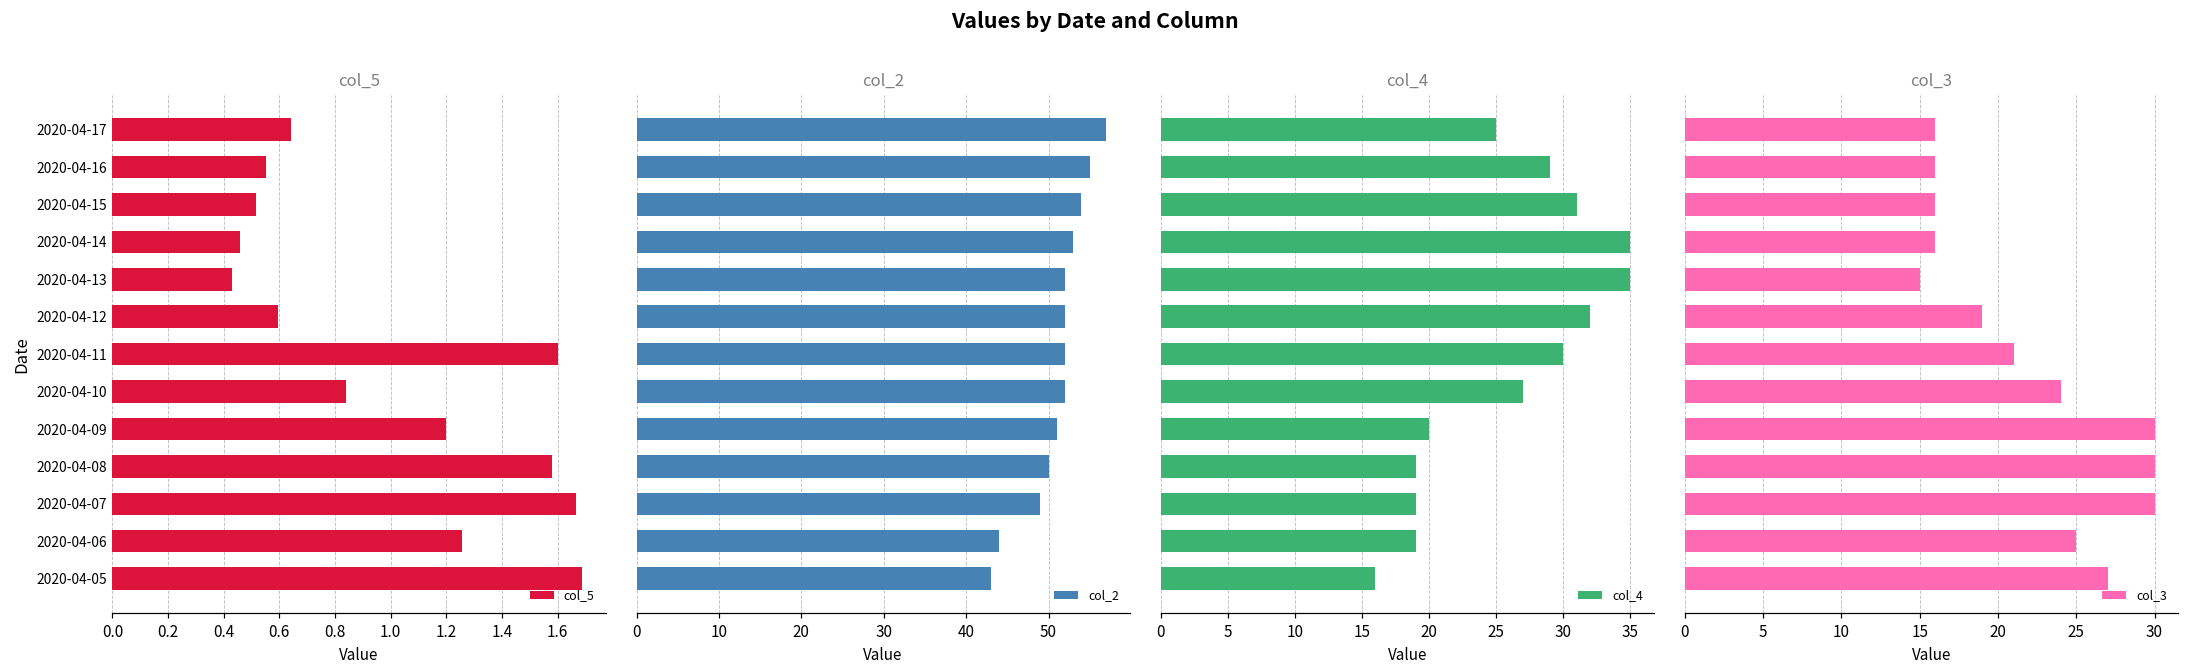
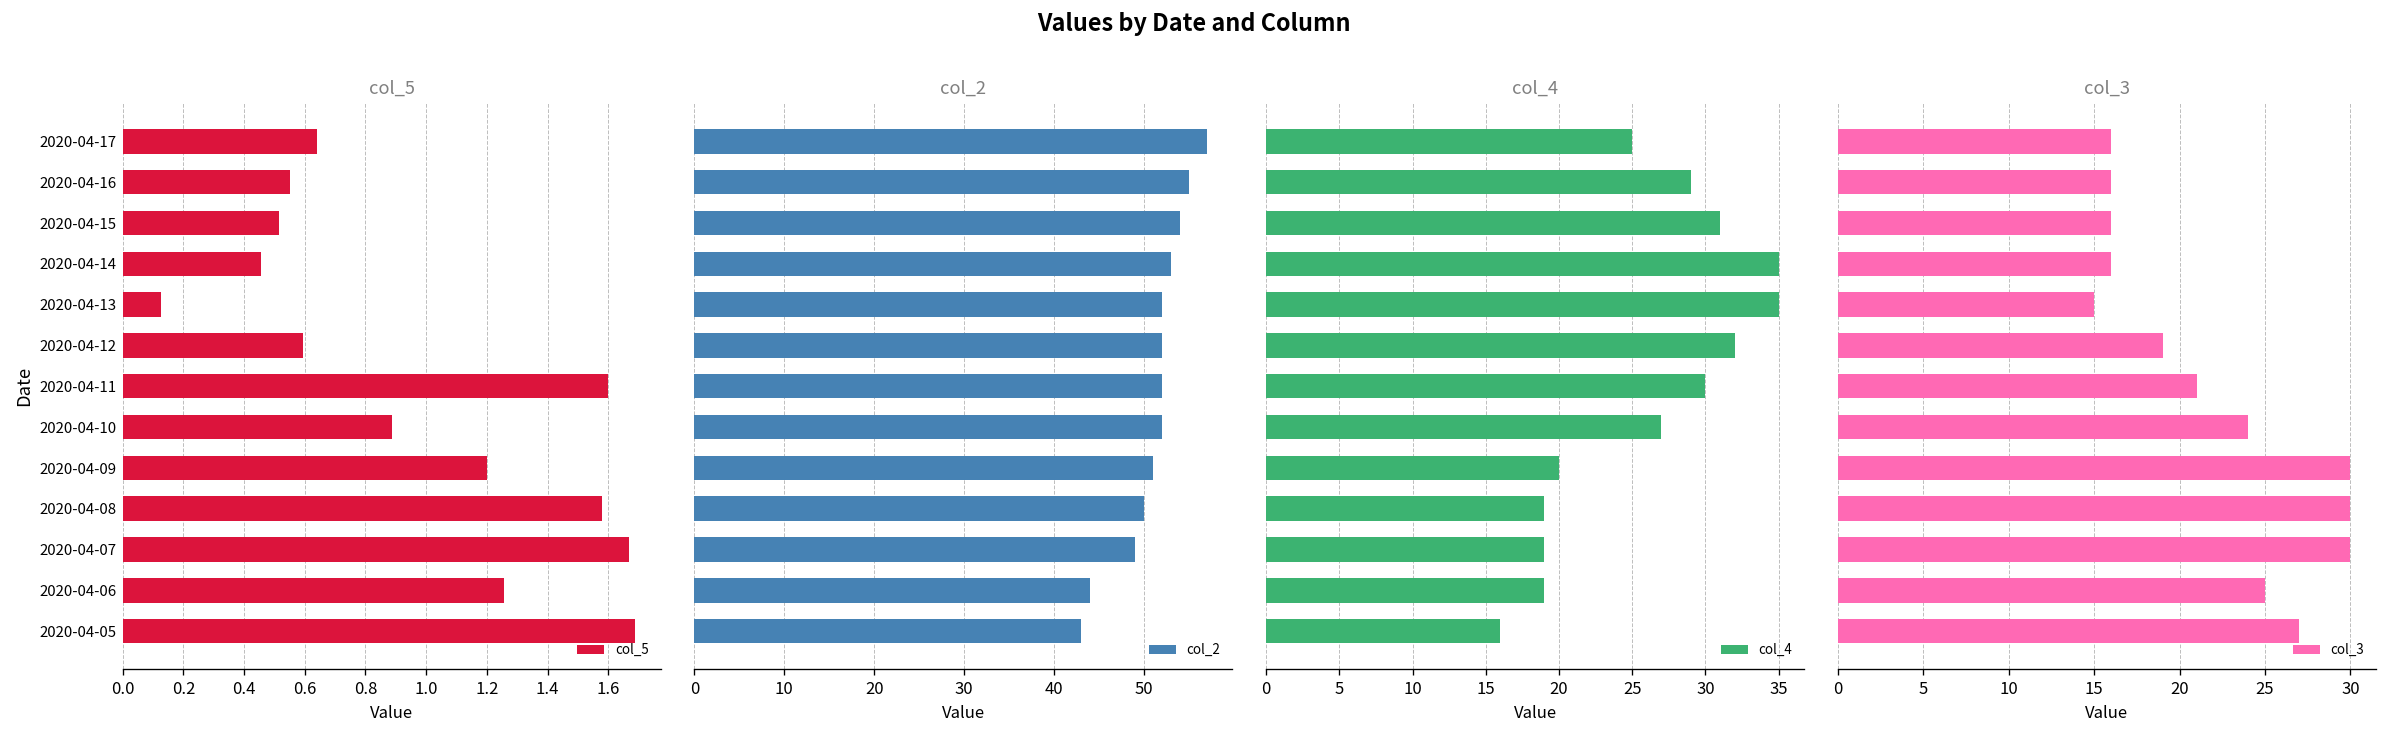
col_5, 2020-04-13: 0.43 -> 0.12
col_5, 2020-04-10: 0.84 -> 0.89
